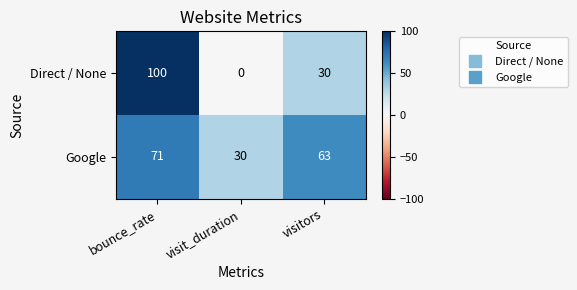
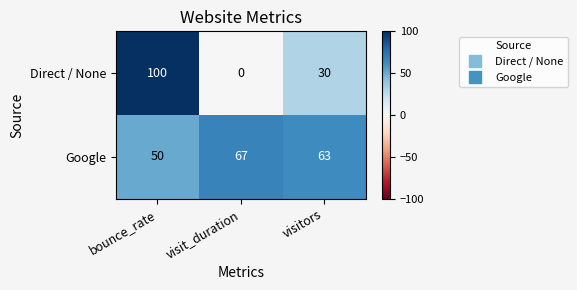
Google, bounce_rate: 71 -> 50
Google, visit_duration: 30 -> 67
